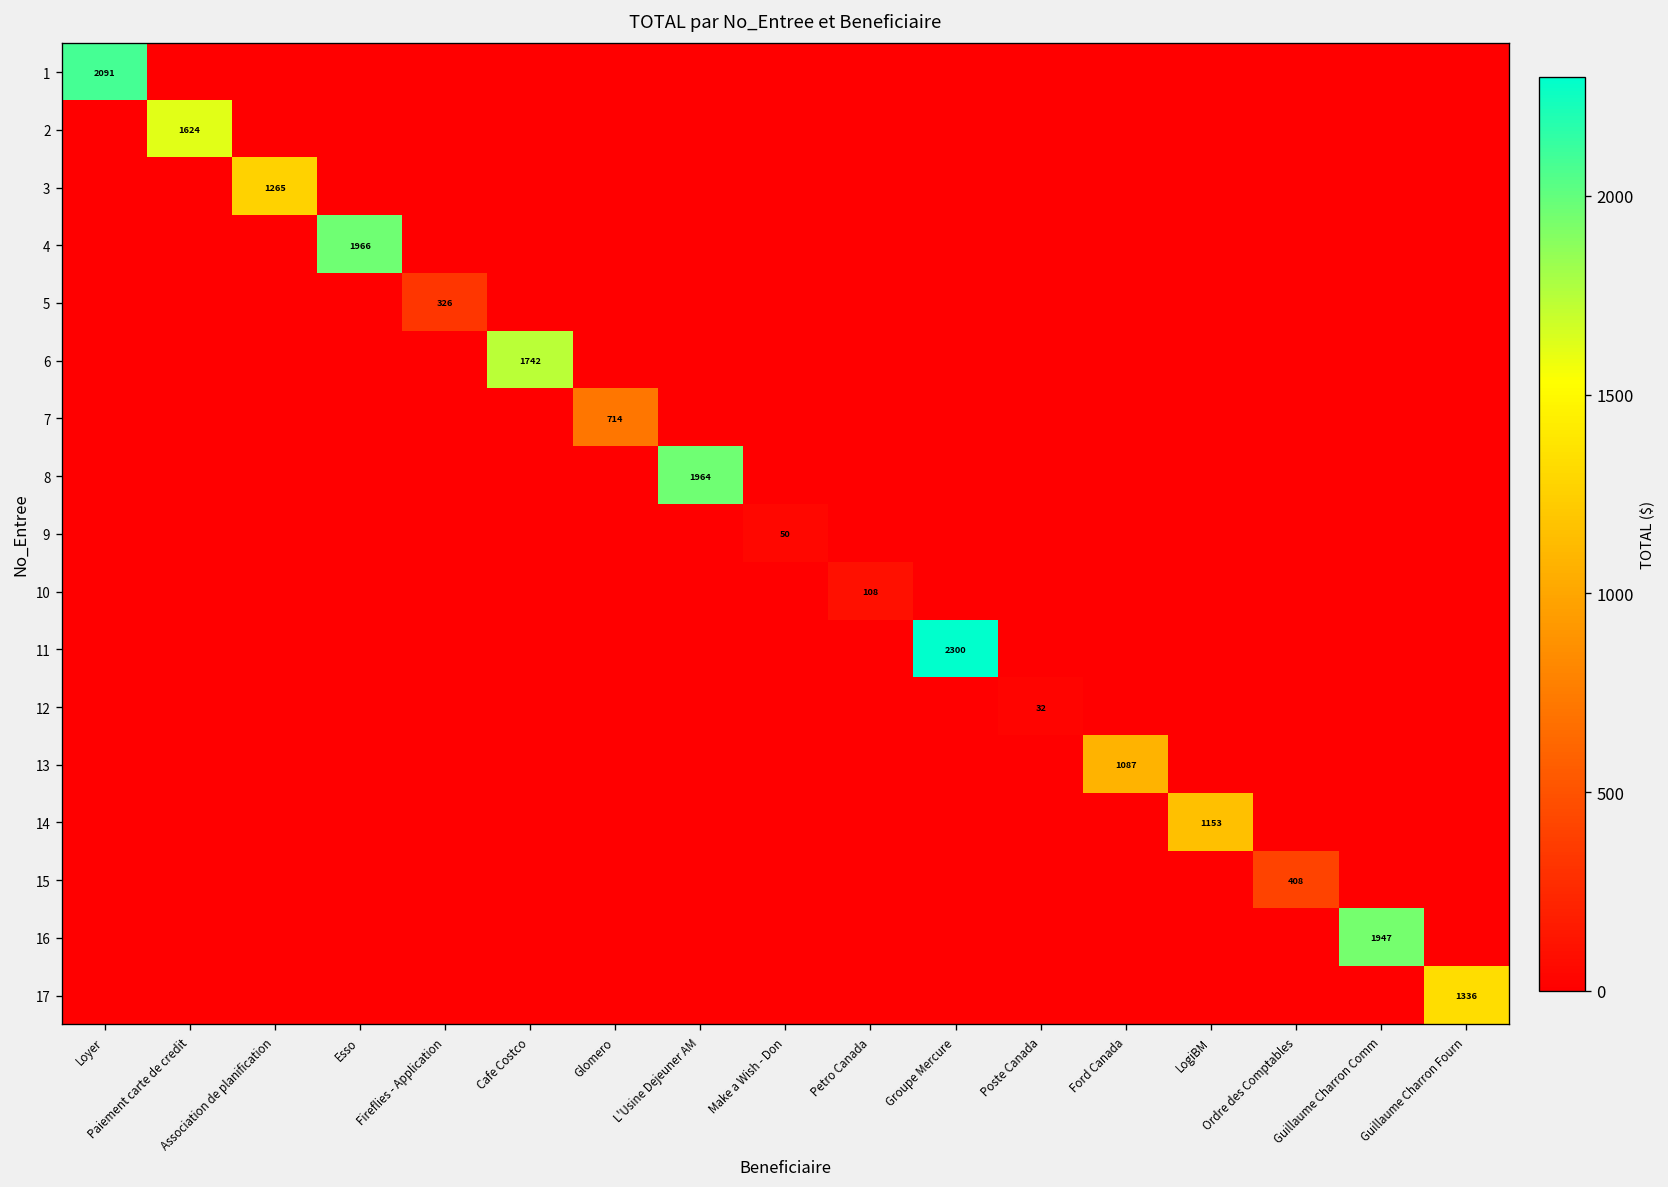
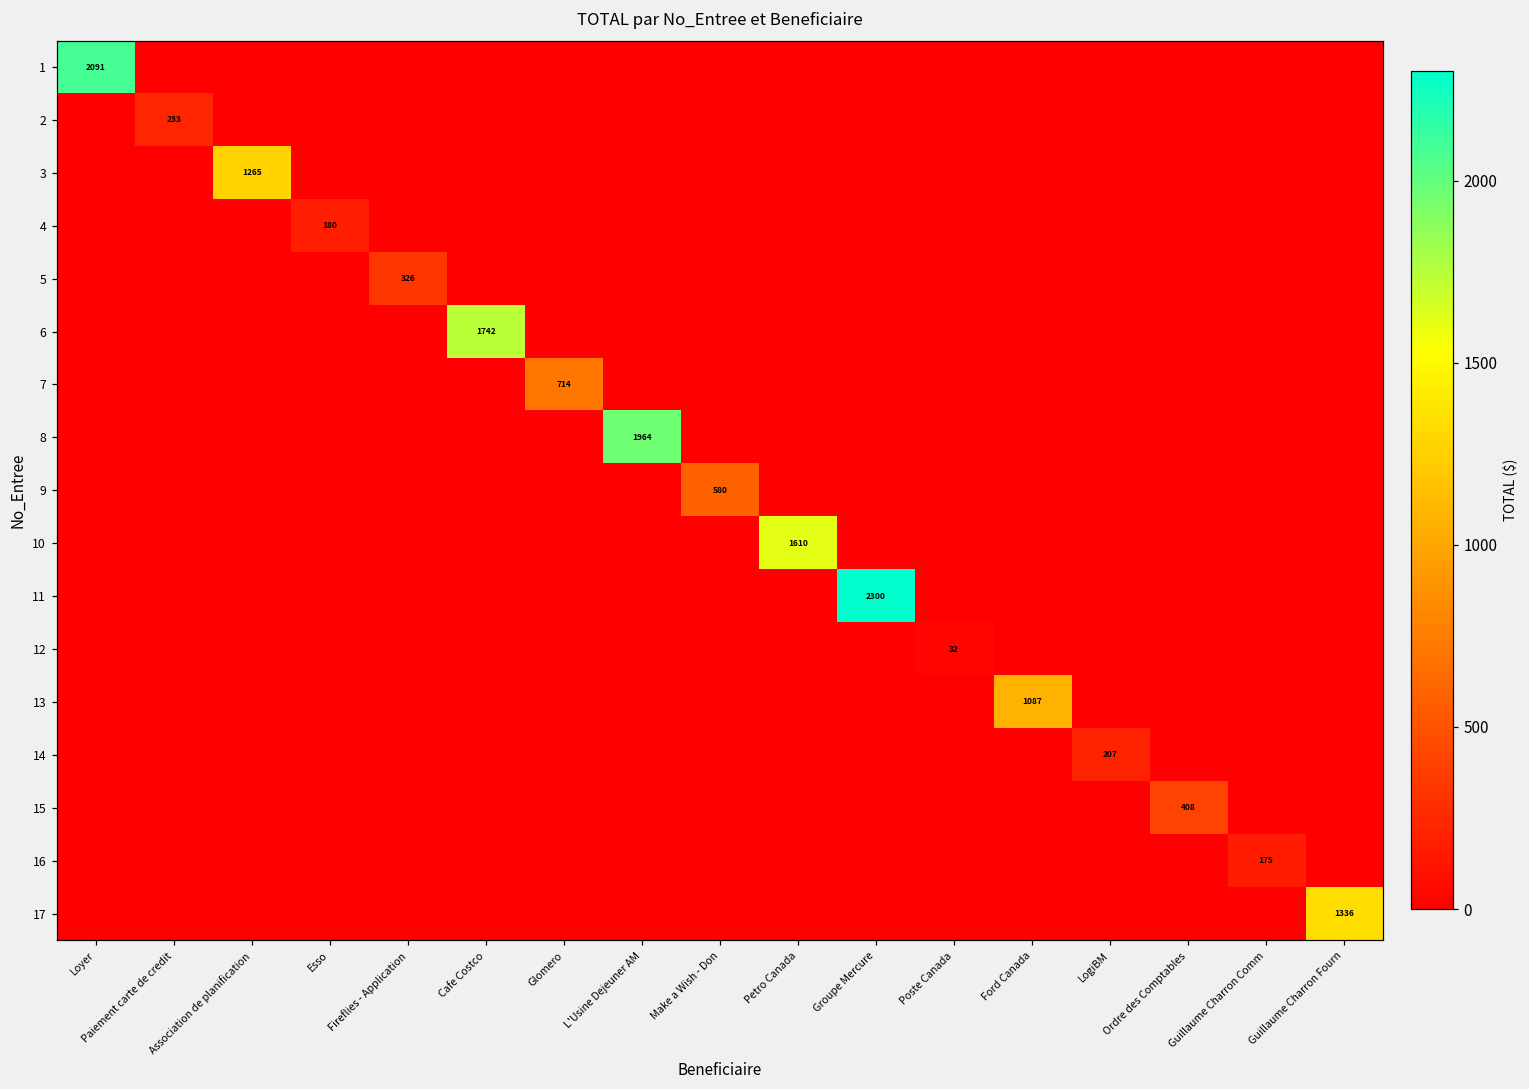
2, Paiement carte de credit: 1624 -> 233
4, Esso: 1966 -> 180
9, Make a Wish - Don: 50 -> 580
10, Petro Canada: 108 -> 1610
14, LogiBM: 1153 -> 207
16, Guillaume Charron Comm: 1947 -> 175
